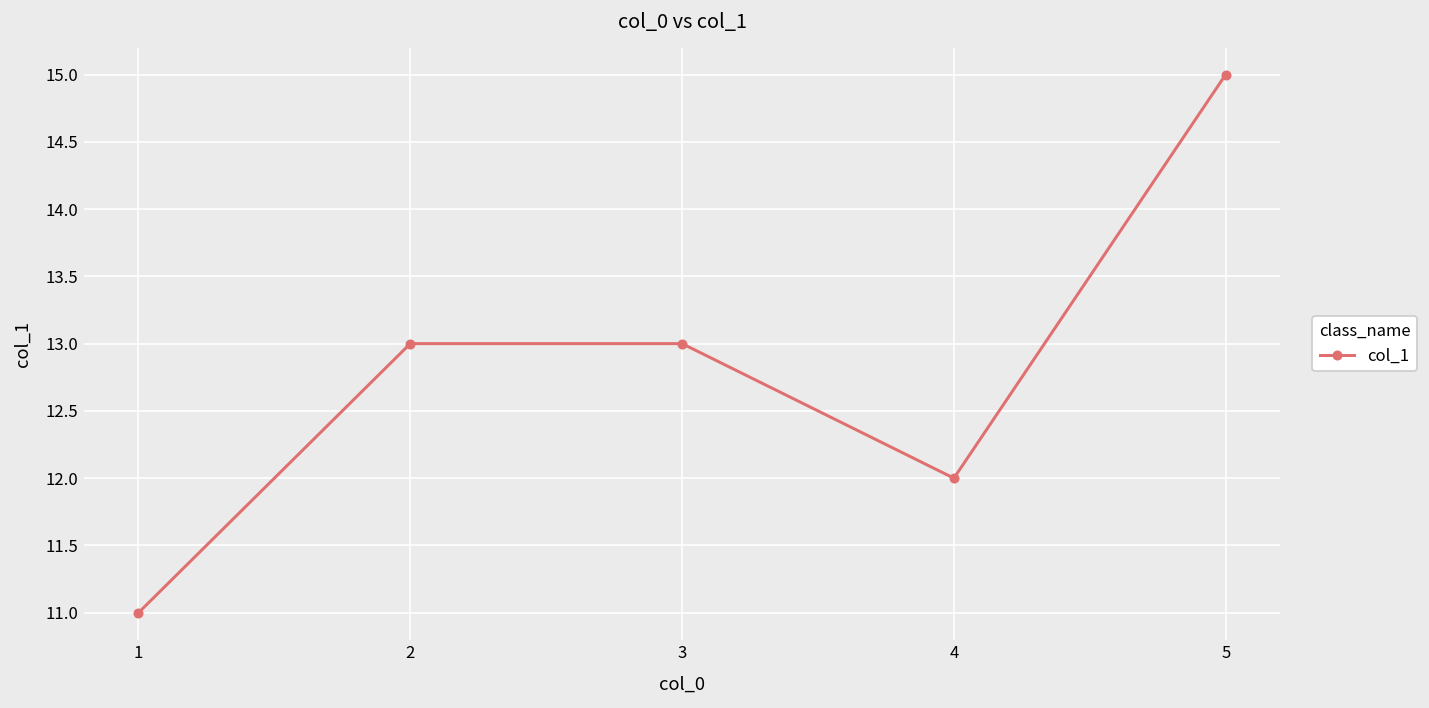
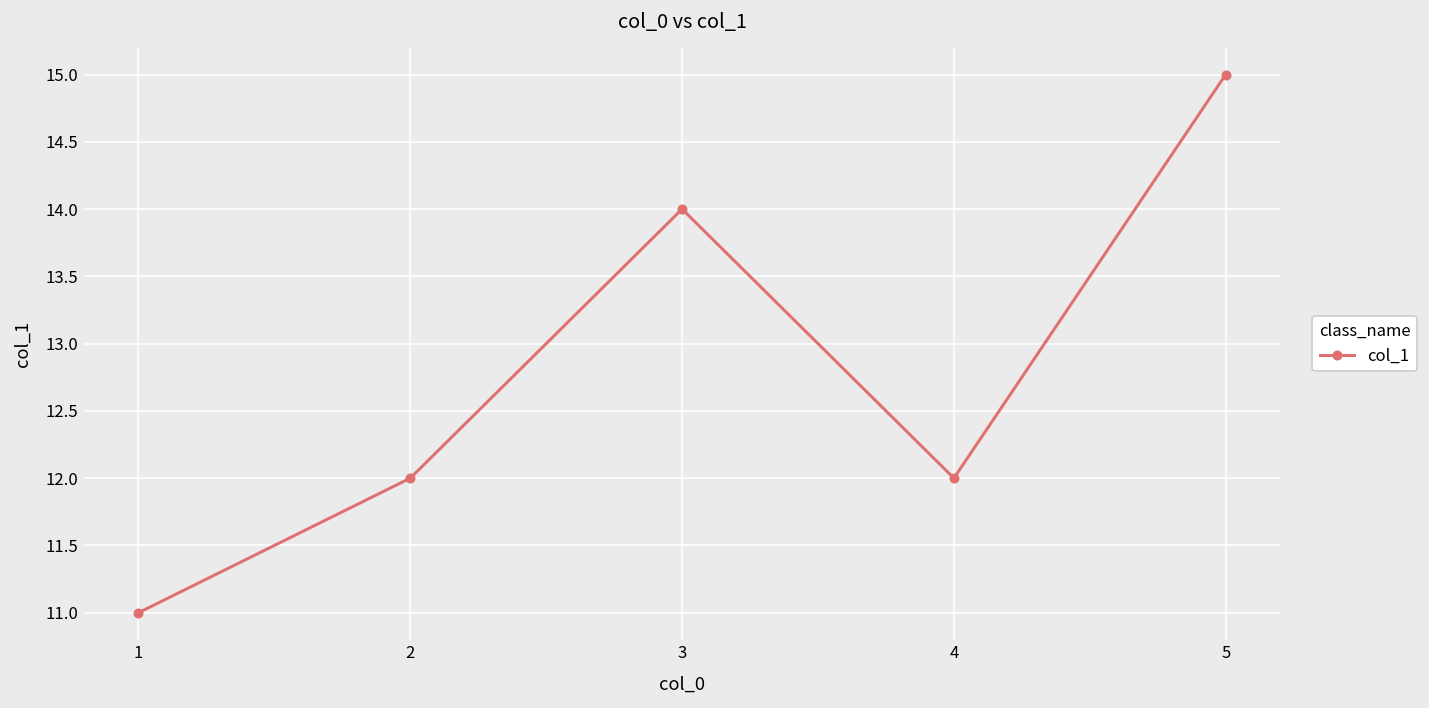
2: 13 -> 12
3: 13 -> 14
